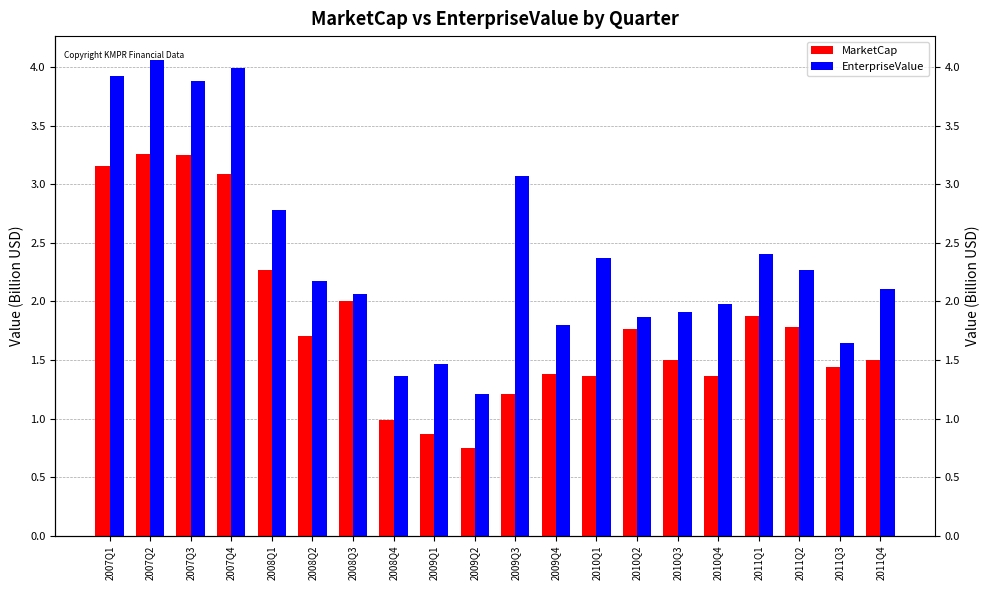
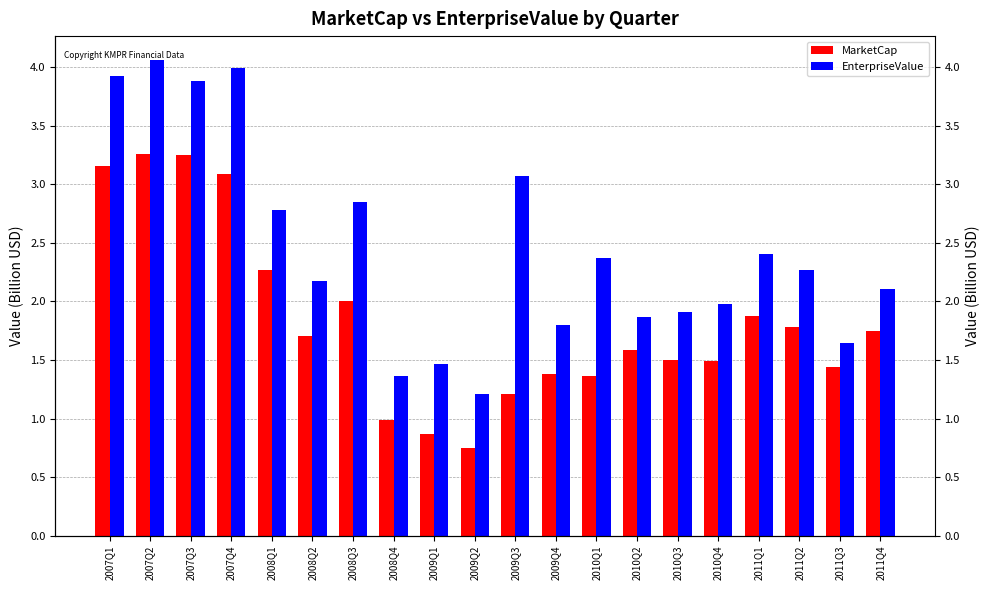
EnterpriseValue, 2008Q3: 2.06 -> 2.85
MarketCap, 2010Q2: 1.76 -> 1.59
MarketCap, 2010Q4: 1.36 -> 1.49
MarketCap, 2011Q4: 1.50 -> 1.75
